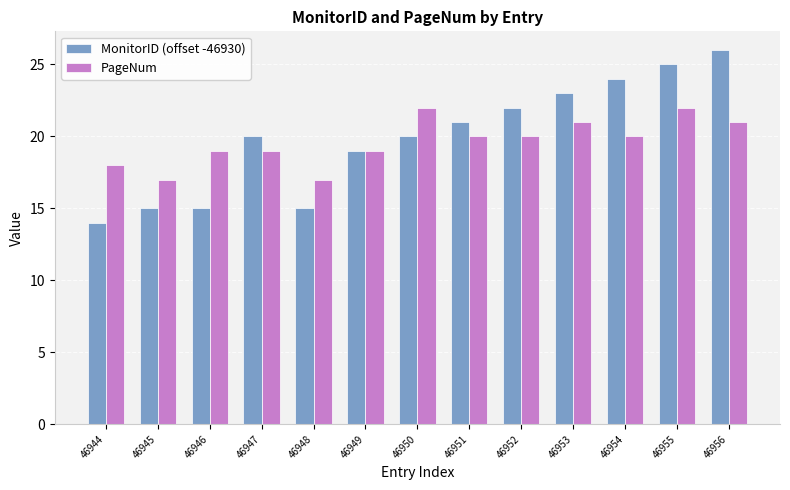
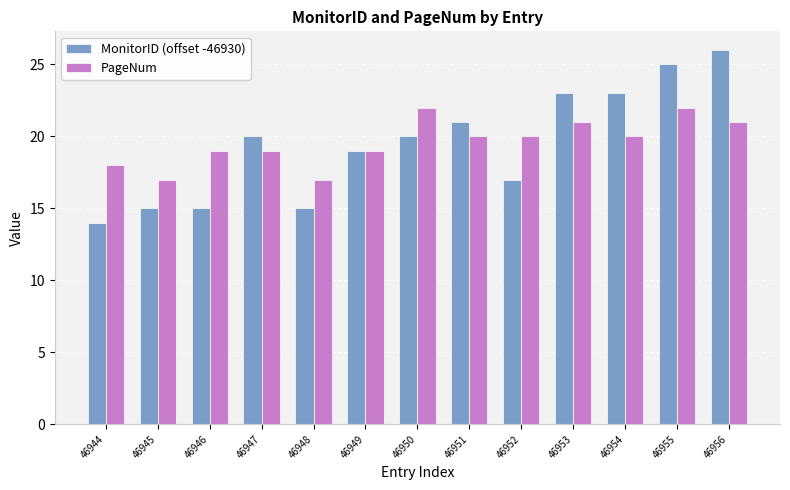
MonitorID (offset -46930), 46952: 22.0 -> 17.0
MonitorID (offset -46930), 46954: 24.0 -> 23.0
